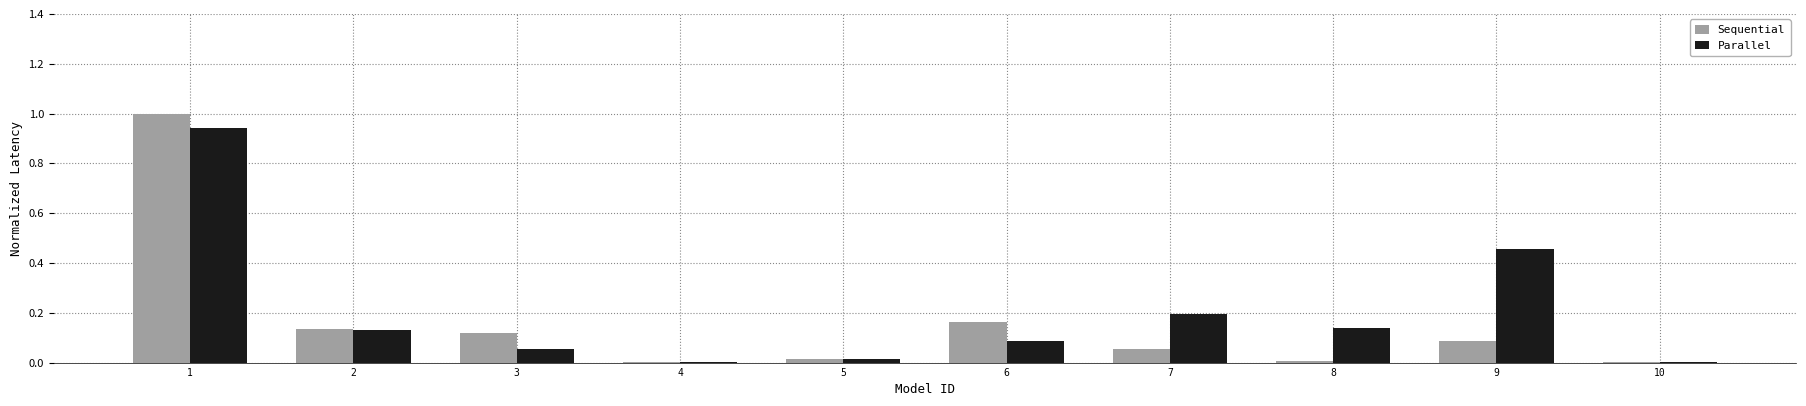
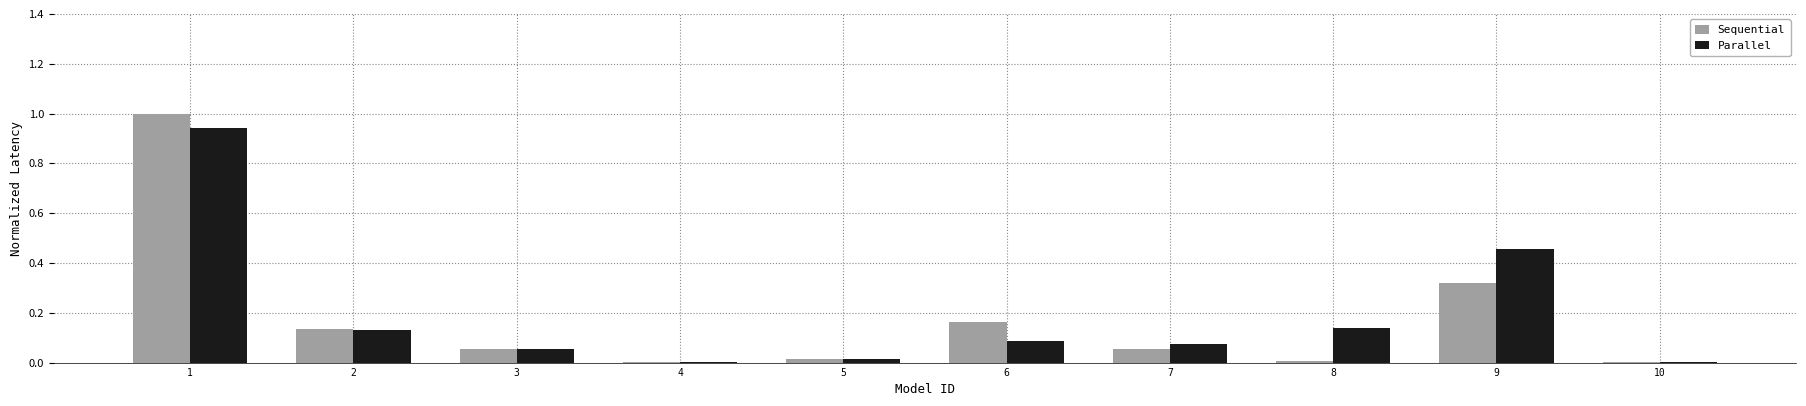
Sequential, 3: 0.12 -> 0.05
Parallel, 7: 0.19 -> 0.07
Sequential, 9: 0.09 -> 0.32
